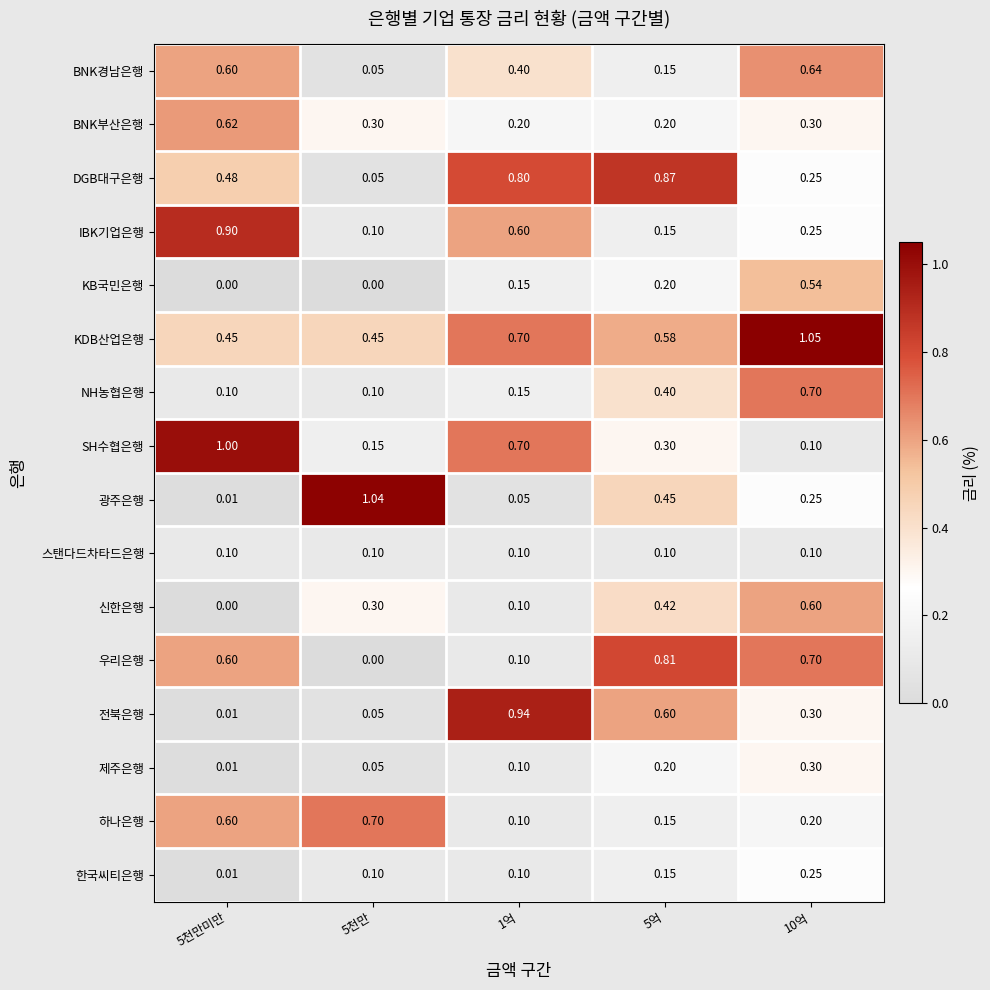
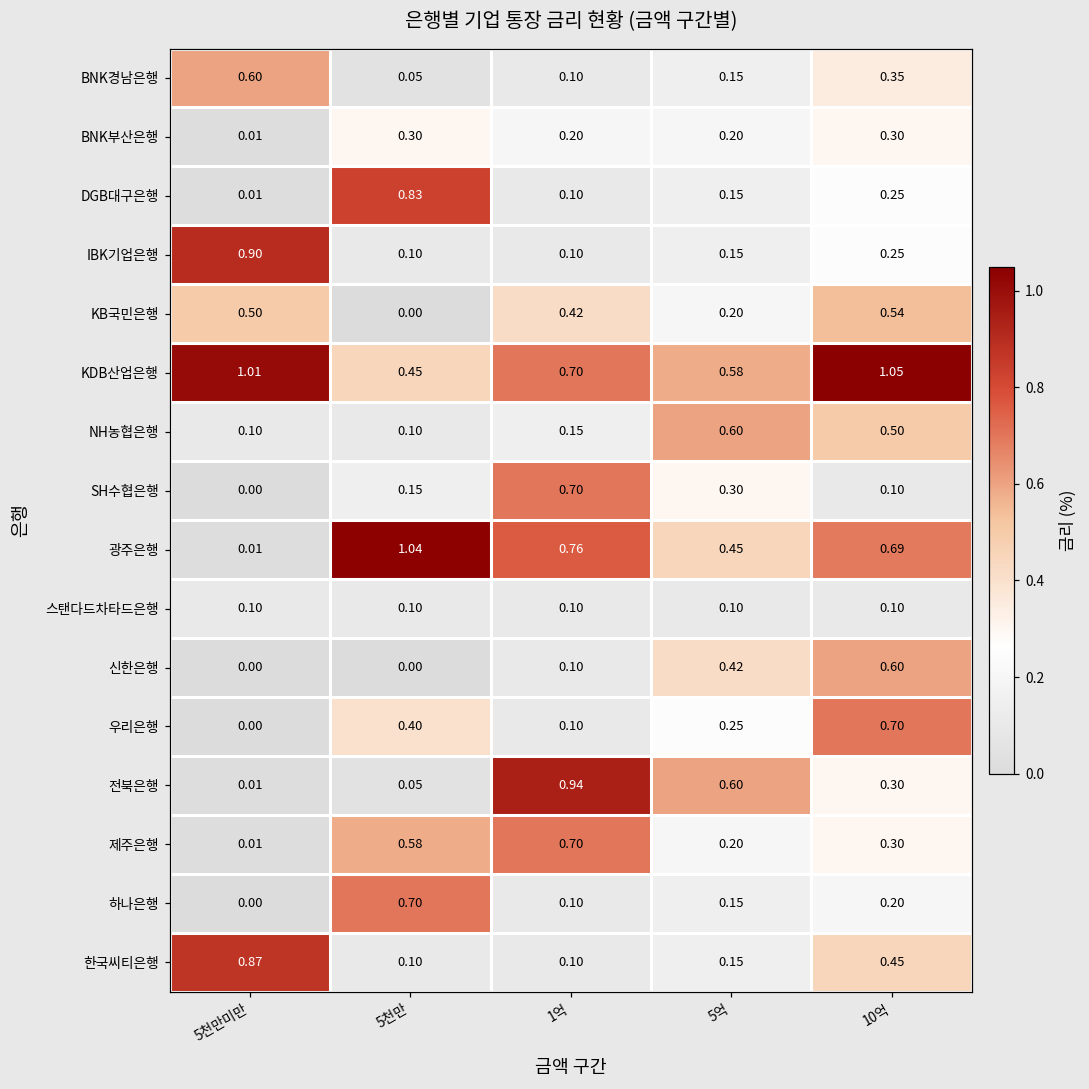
BNK경남은행, 1억: 0.40 -> 0.10
BNK경남은행, 10억: 0.64 -> 0.35
BNK부산은행, 5천만미만: 0.62 -> 0.01
DGB대구은행, 5천만미만: 0.48 -> 0.01
DGB대구은행, 5천만: 0.05 -> 0.83
DGB대구은행, 1억: 0.80 -> 0.10
DGB대구은행, 5억: 0.87 -> 0.15
IBK기업은행, 1억: 0.60 -> 0.10
KB국민은행, 5천만미만: 0.00 -> 0.50
KB국민은행, 1억: 0.15 -> 0.42
KDB산업은행, 5천만미만: 0.45 -> 1.01
NH농협은행, 5억: 0.40 -> 0.60
NH농협은행, 10억: 0.70 -> 0.50
SH수협은행, 5천만미만: 1.00 -> 0.00
광주은행, 1억: 0.05 -> 0.76
광주은행, 10억: 0.25 -> 0.69
신한은행, 5천만: 0.30 -> 0.00
우리은행, 5천만미만: 0.60 -> 0.00
우리은행, 5천만: 0.00 -> 0.40
우리은행, 5억: 0.81 -> 0.25
제주은행, 5천만: 0.05 -> 0.58
제주은행, 1억: 0.10 -> 0.70
하나은행, 5천만미만: 0.60 -> 0.00
한국씨티은행, 5천만미만: 0.01 -> 0.87
한국씨티은행, 10억: 0.25 -> 0.45
